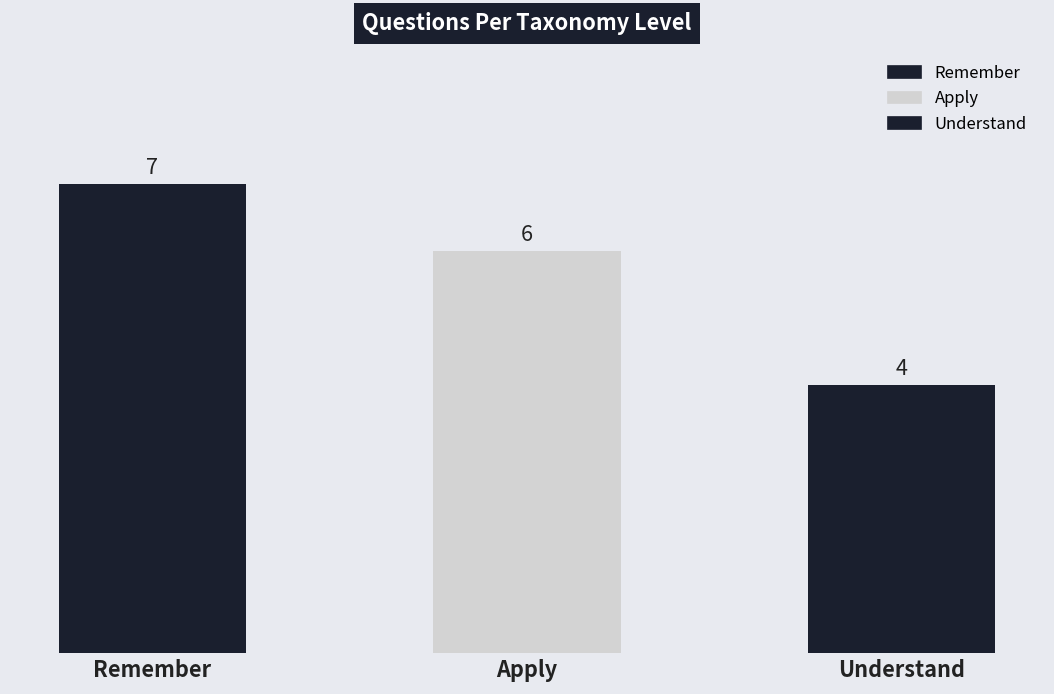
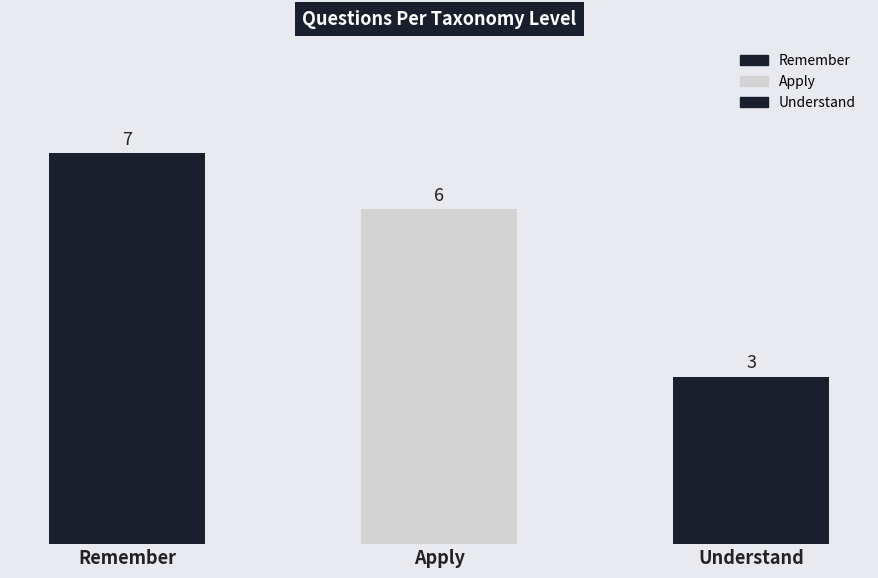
Understand: 4 -> 3
